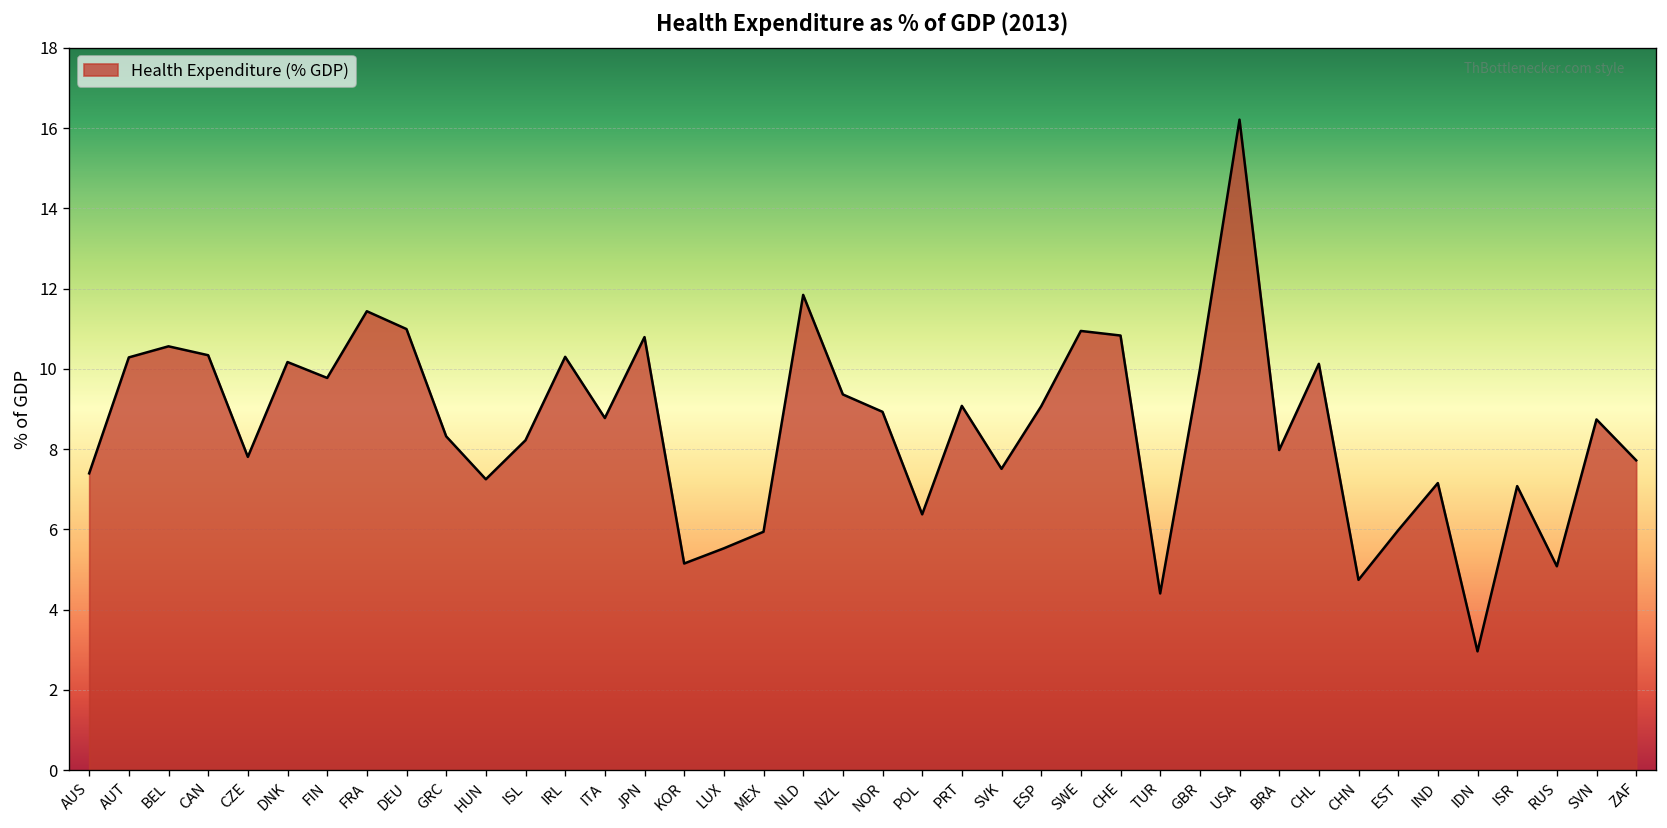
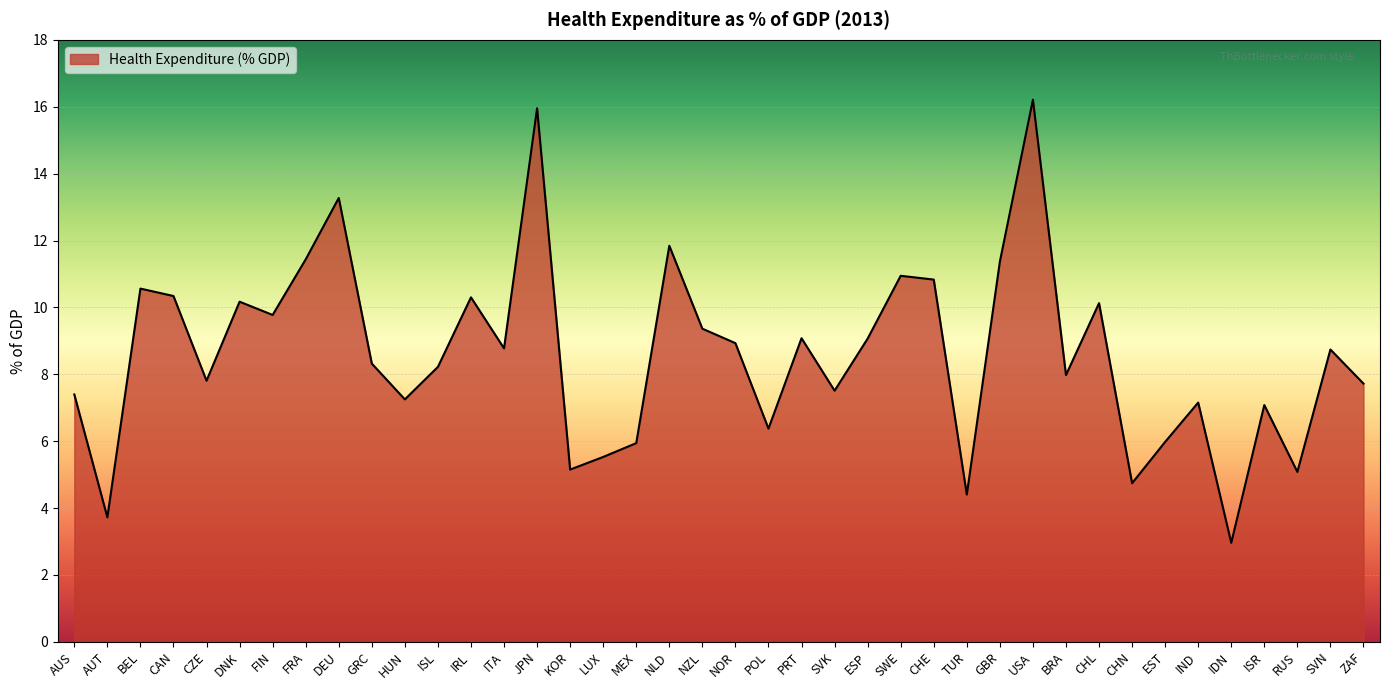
AUT: 10.3 -> 3.7
DEU: 11.0 -> 13.3
JPN: 10.8 -> 16.0
GBR: 10.0 -> 11.4
